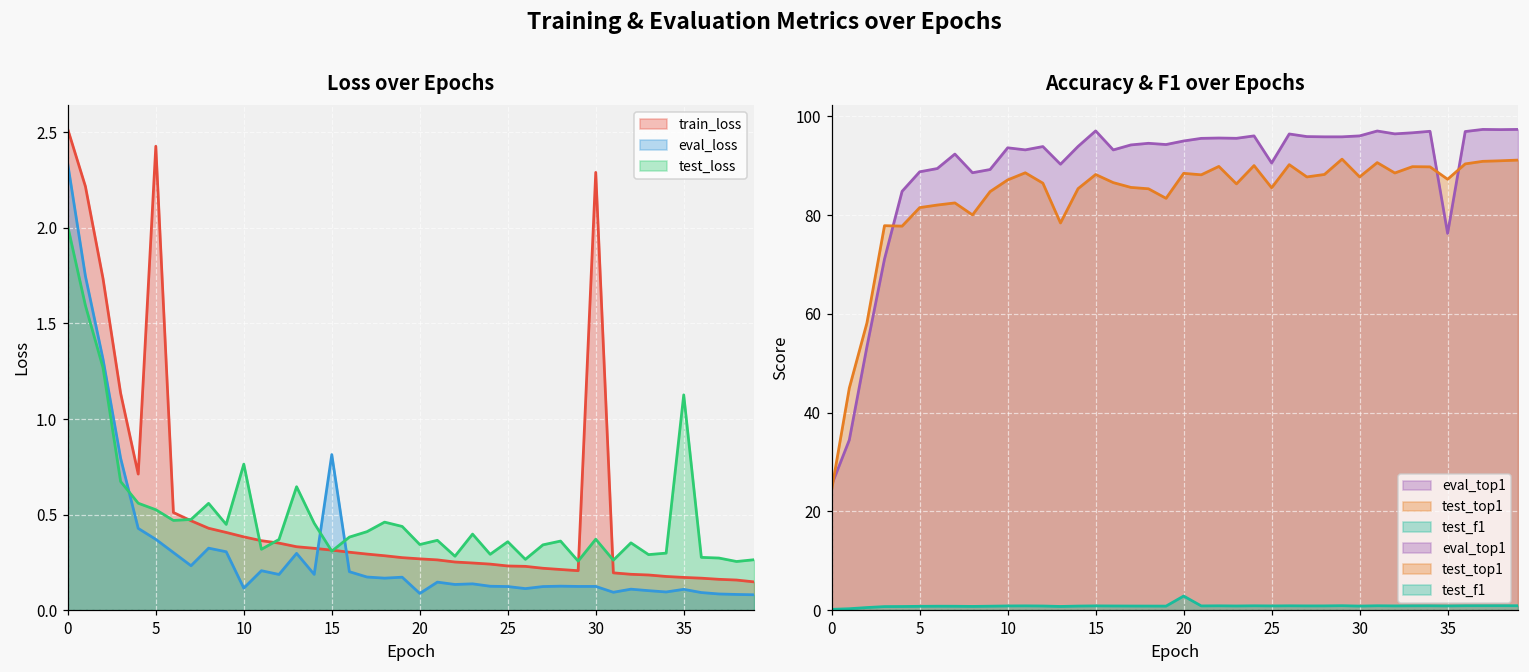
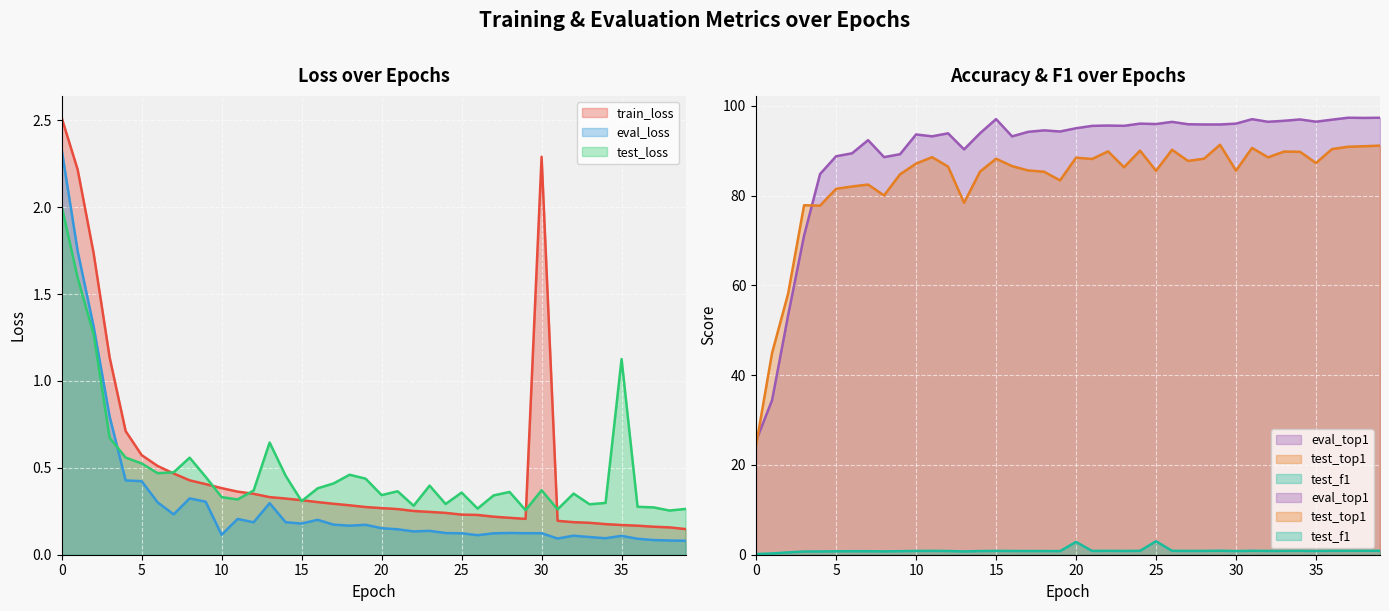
Loss over Epochs, train_loss, 5: 2.43 -> 0.57
Loss over Epochs, eval_loss, 5: 0.37 -> 0.42
Loss over Epochs, test_loss, 10: 0.76 -> 0.33
Loss over Epochs, eval_loss, 15: 0.81 -> 0.18
Loss over Epochs, eval_loss, 20: 0.09 -> 0.15
Accuracy & F1 over Epochs, eval_top1, 25: 91 -> 96
Accuracy & F1 over Epochs, test_f1, 25: 1 -> 3
Accuracy & F1 over Epochs, test_top1, 30: 88 -> 86
Accuracy & F1 over Epochs, eval_top1, 35: 76 -> 96
